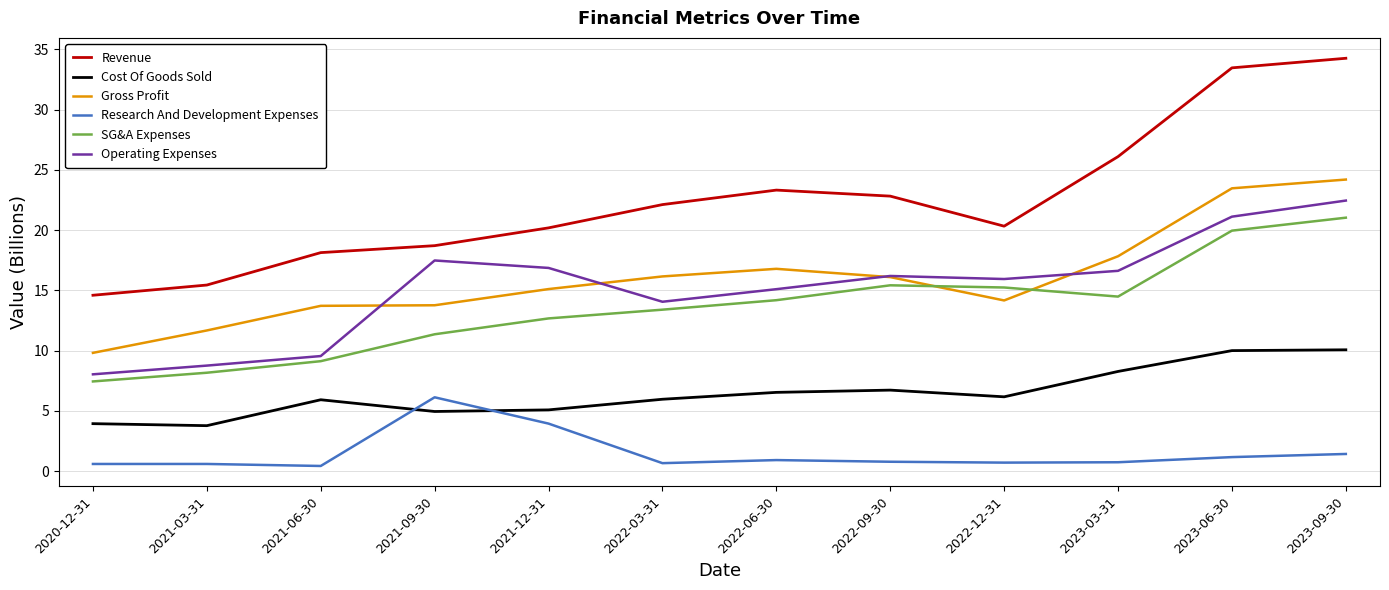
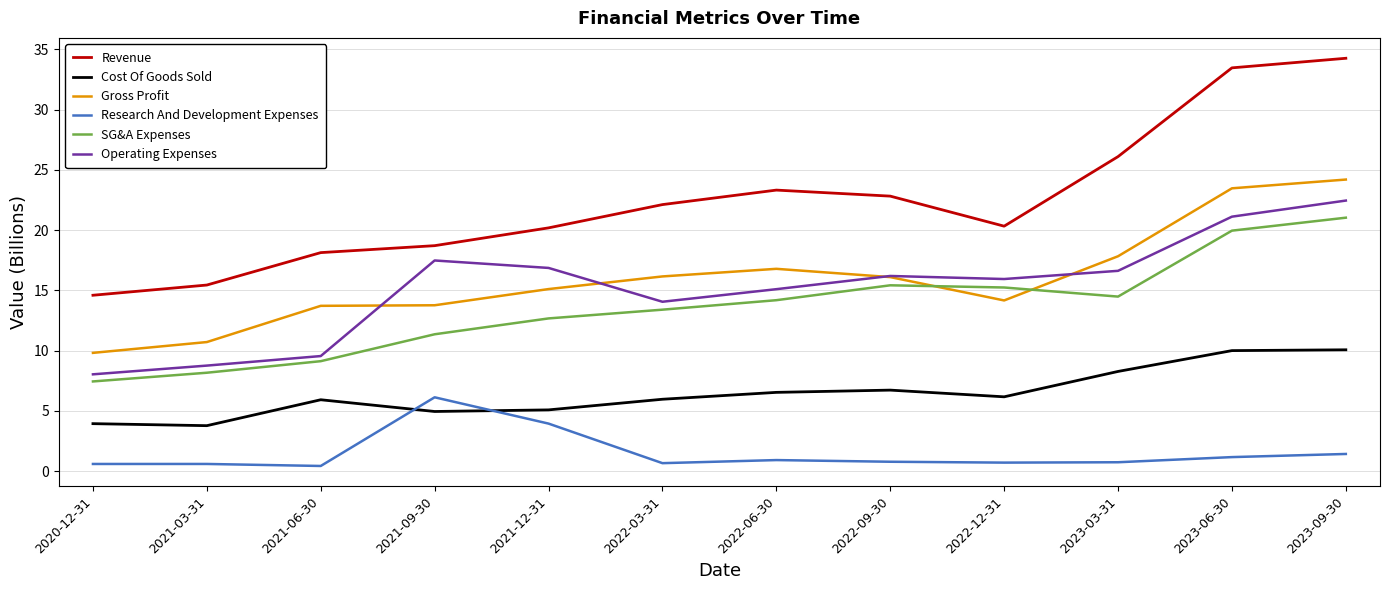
Gross Profit, 2021-03-31: 11.7 -> 10.7
